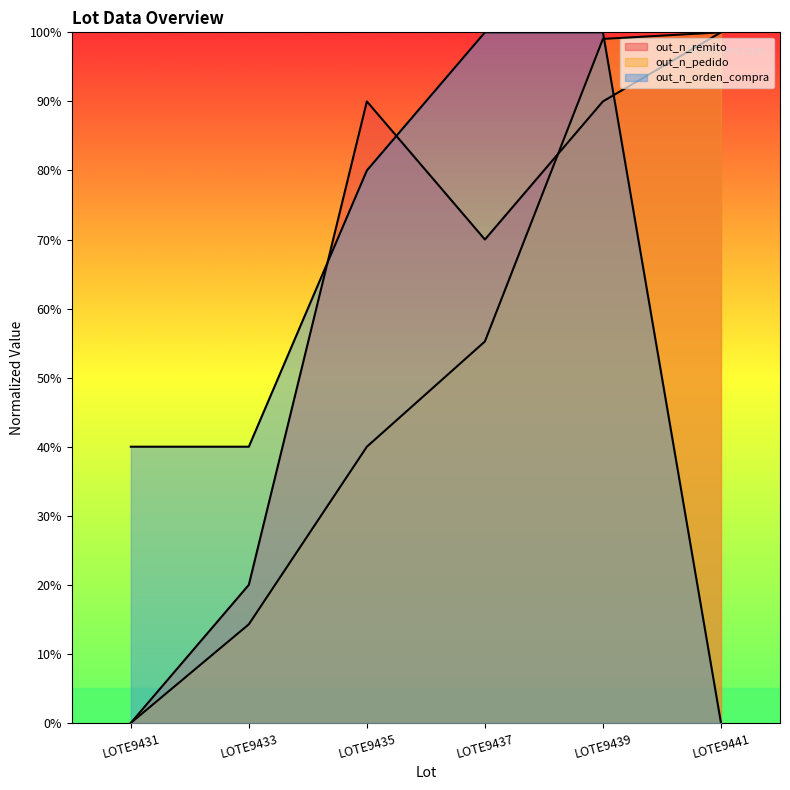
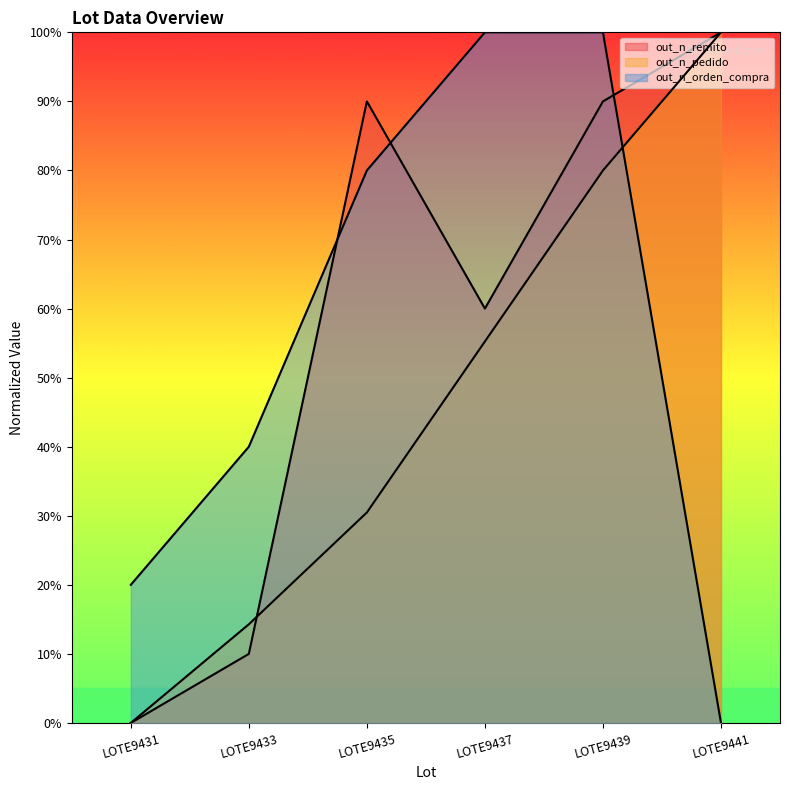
out_n_orden_compra, LOTE9431: 40% -> 20%
out_n_remito, LOTE9433: 20% -> 10%
out_n_pedido, LOTE9435: 40% -> 30%
out_n_remito, LOTE9437: 70% -> 60%
out_n_pedido, LOTE9439: 99% -> 80%
